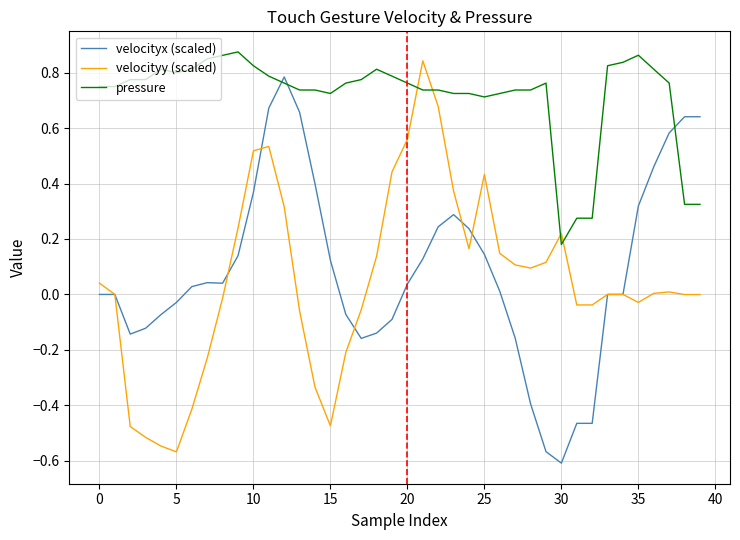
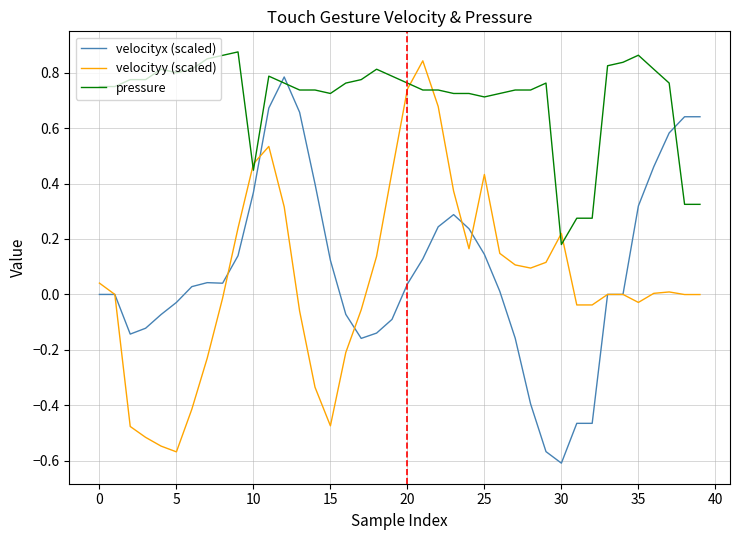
velocityy (scaled), 10: 0.52 -> 0.47
pressure, 10: 0.83 -> 0.45
velocityy (scaled), 20: 0.56 -> 0.74
